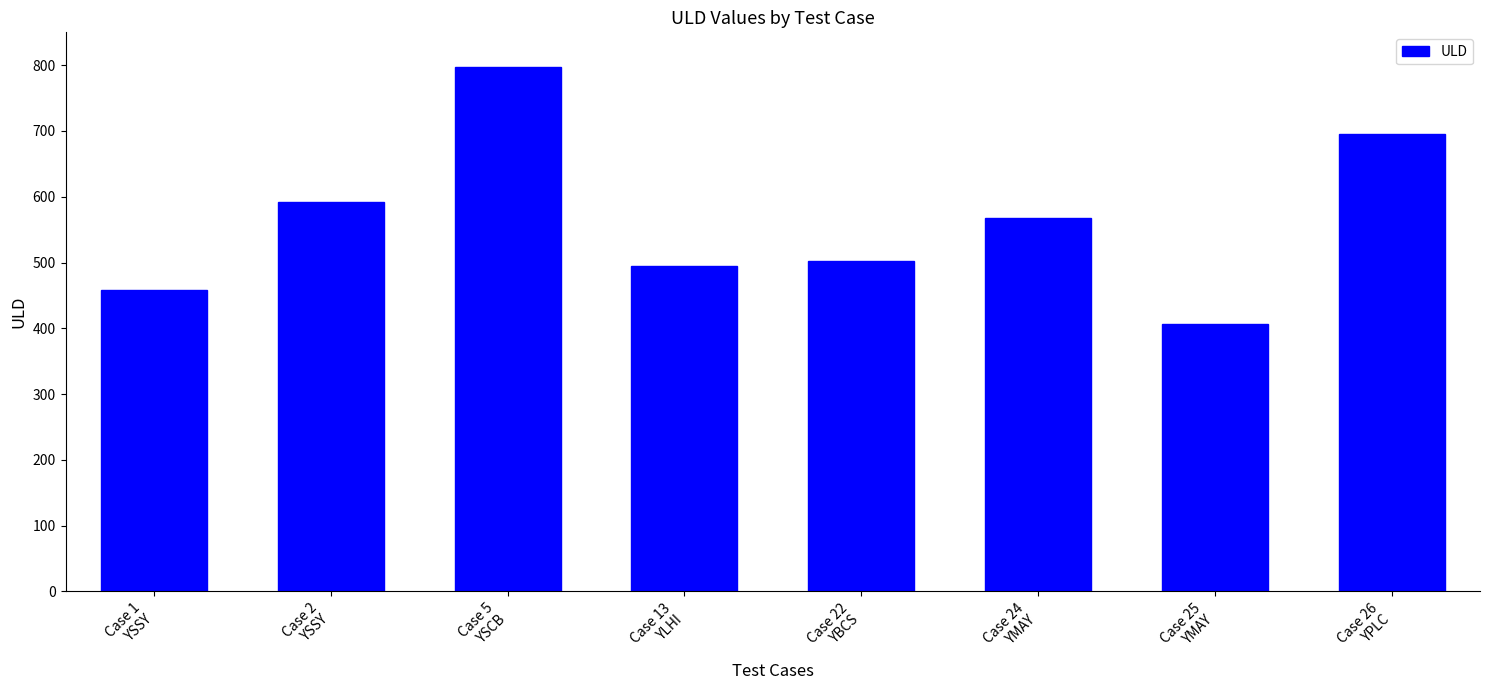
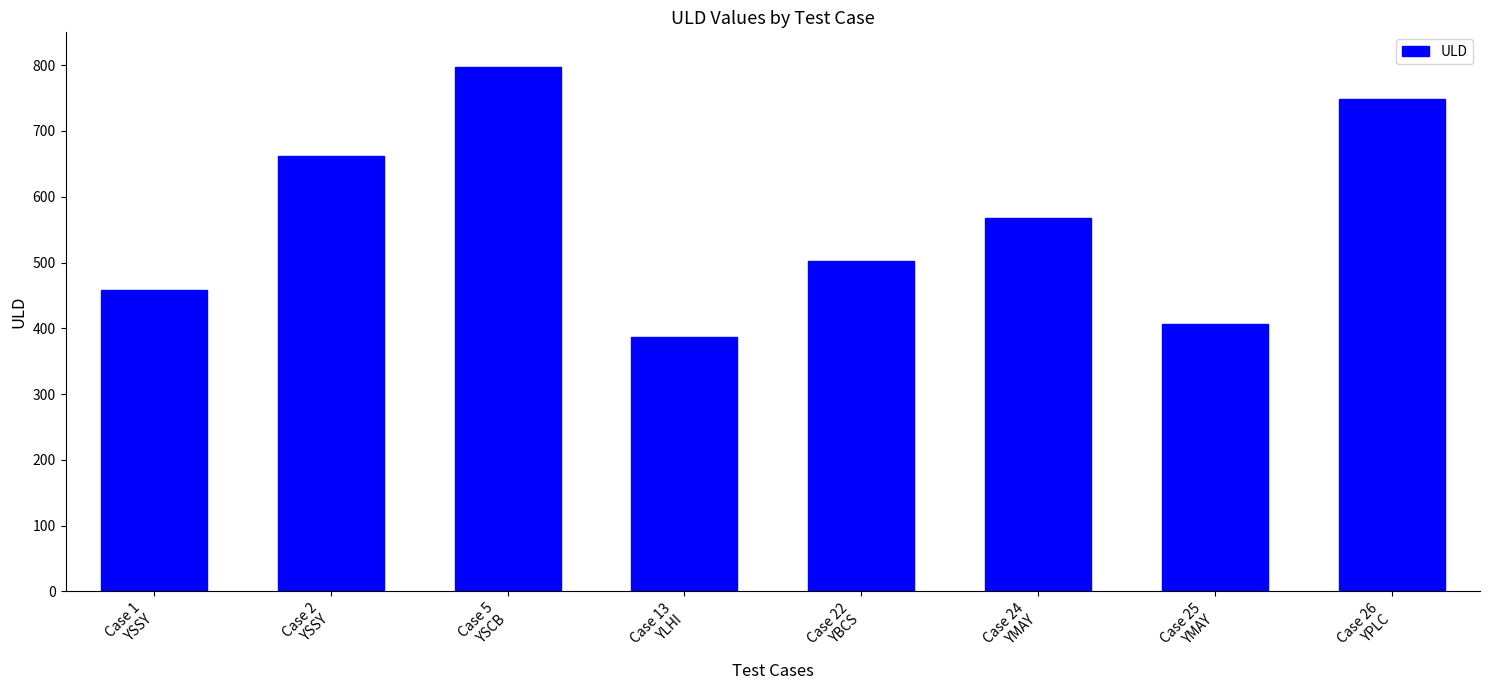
Case 2 YSSY: 590 -> 660
Case 13 YLHI: 500 -> 390
Case 26 YPLC: 700 -> 750
